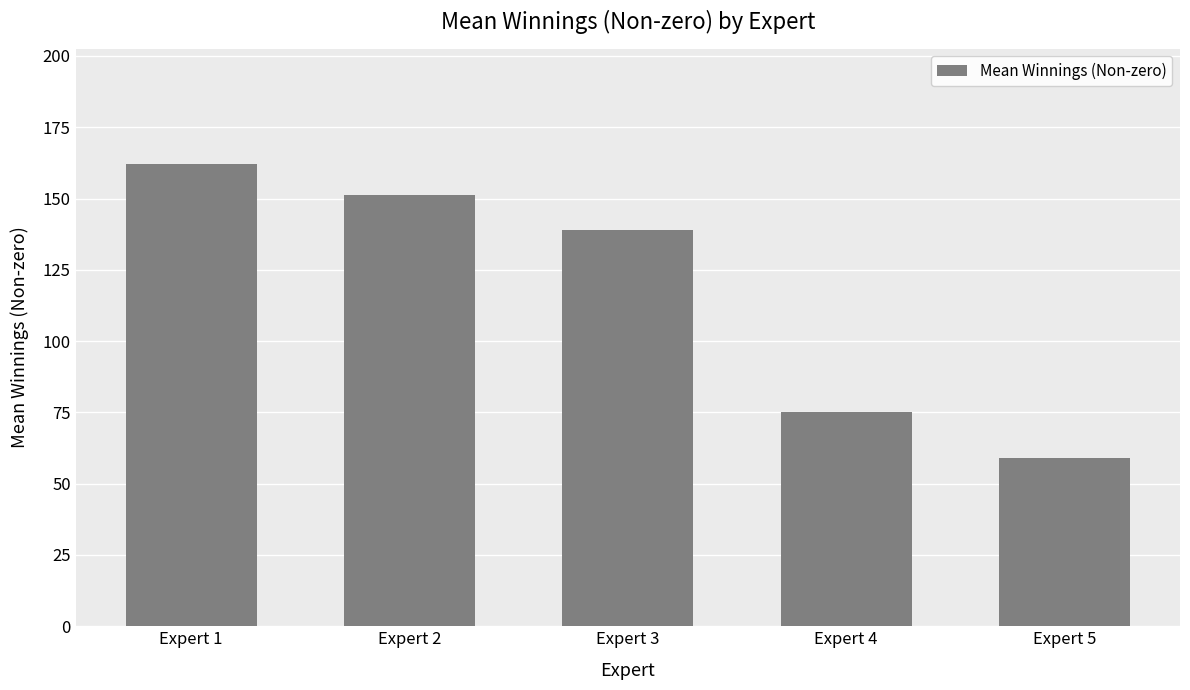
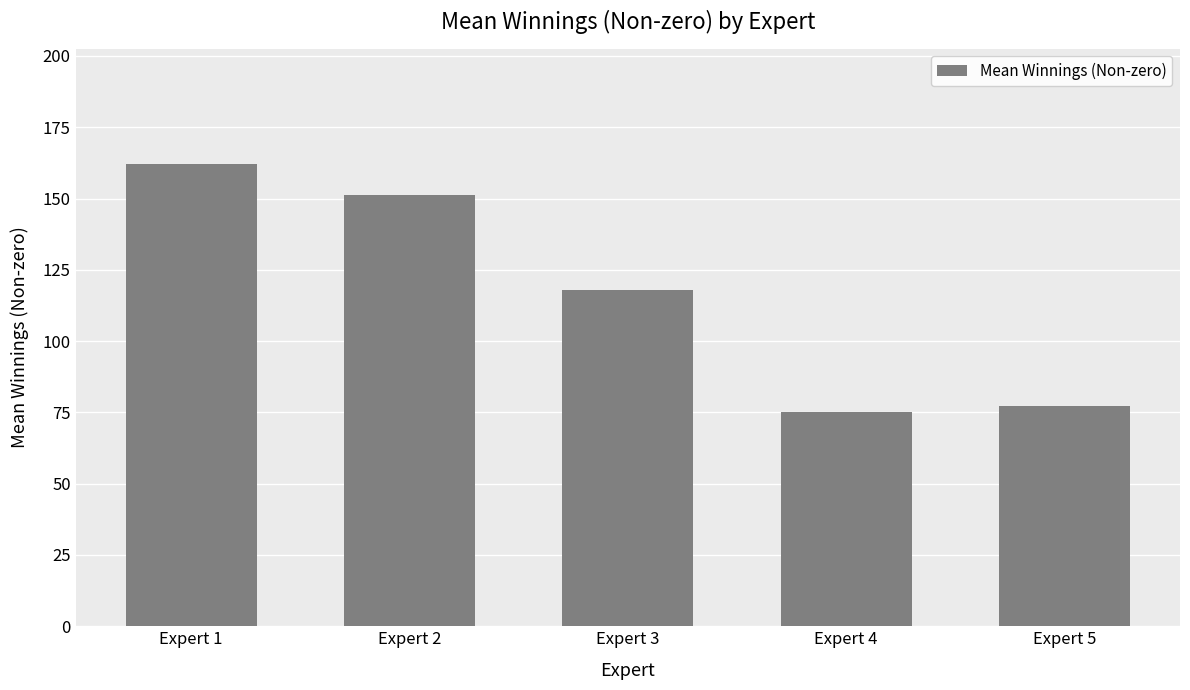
Expert 3: 139 -> 118
Expert 5: 59 -> 77
